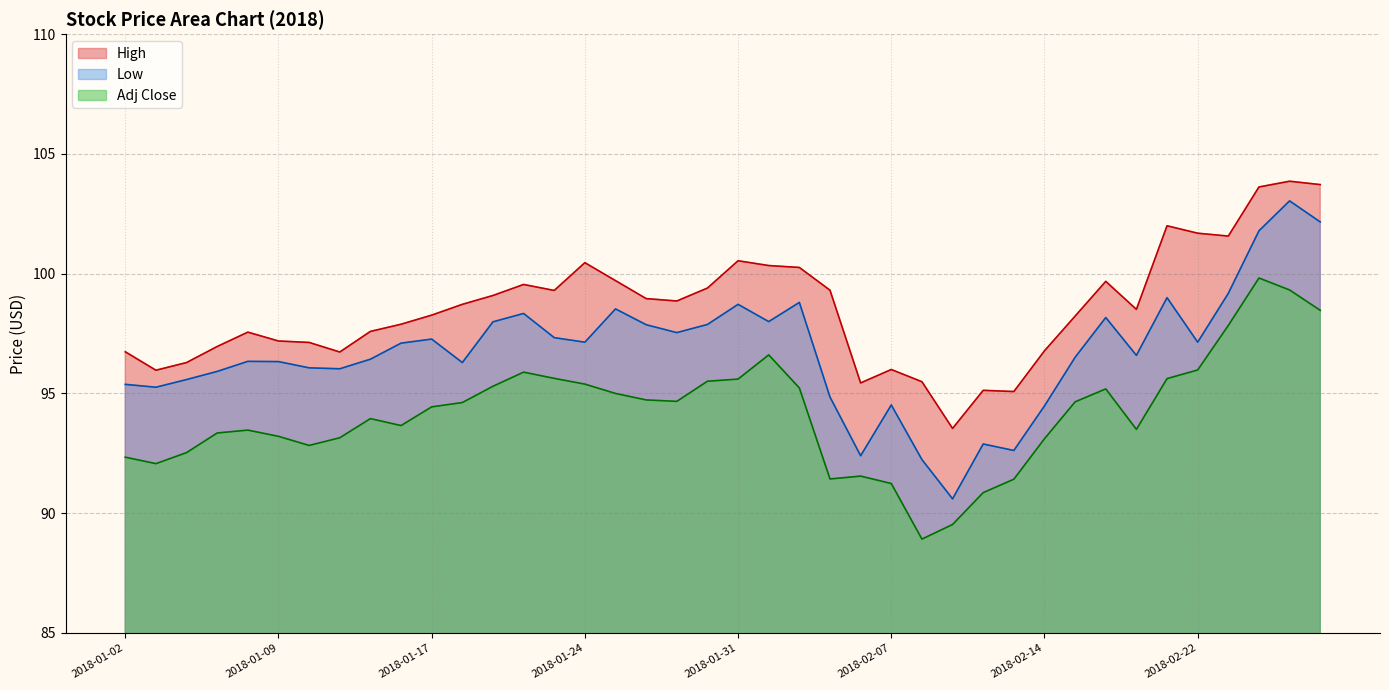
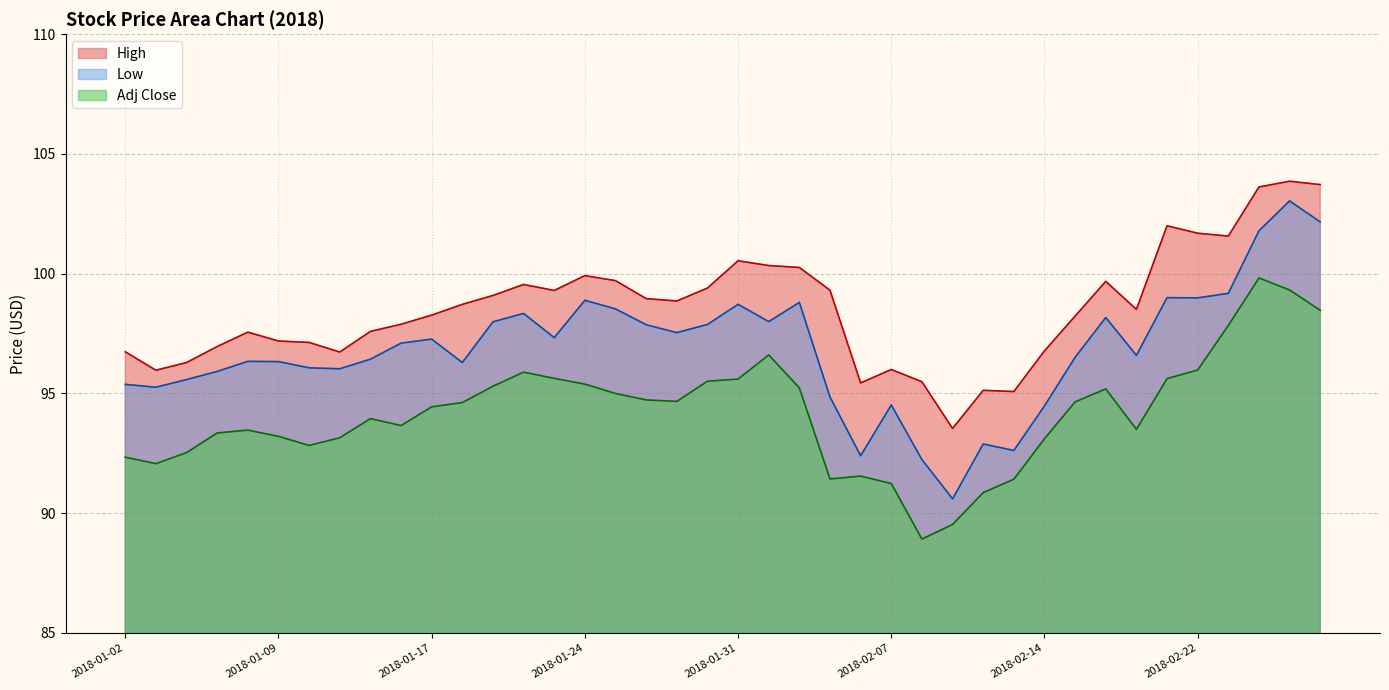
High, 2018-01-24: 100.5 -> 99.9
Low, 2018-01-24: 97.1 -> 98.9
Low, 2018-02-22: 97.1 -> 99.0
